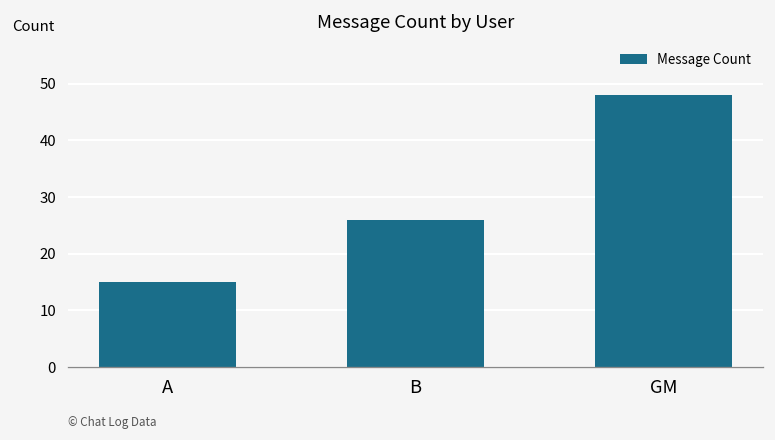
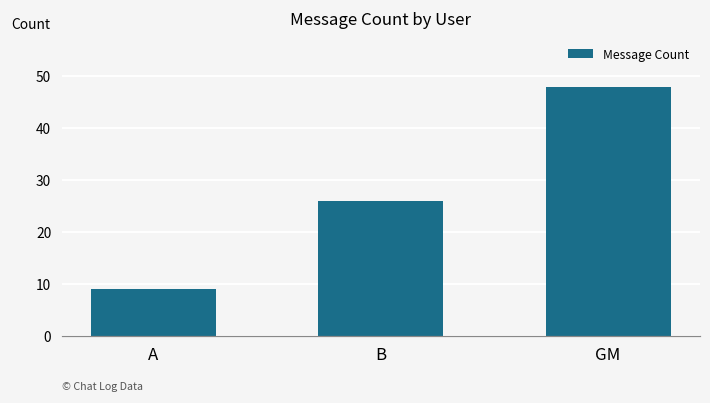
A: 15 -> 9
